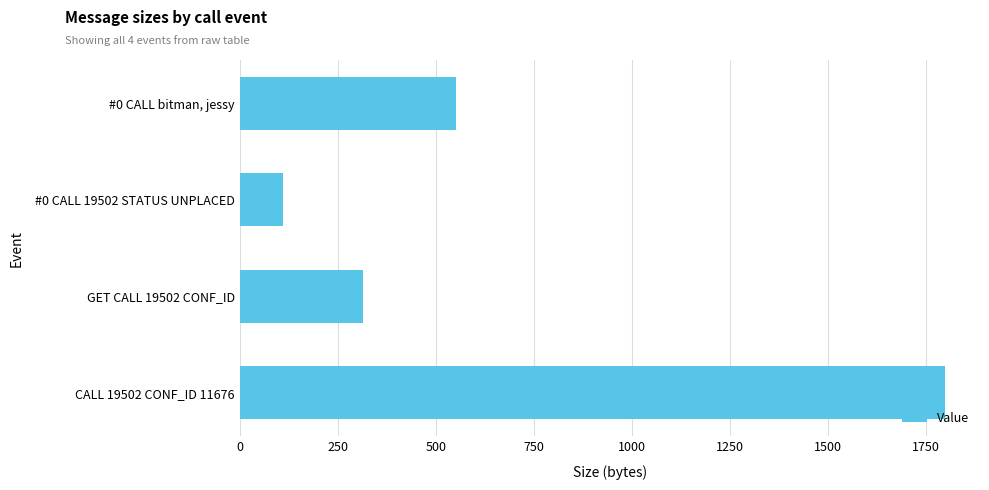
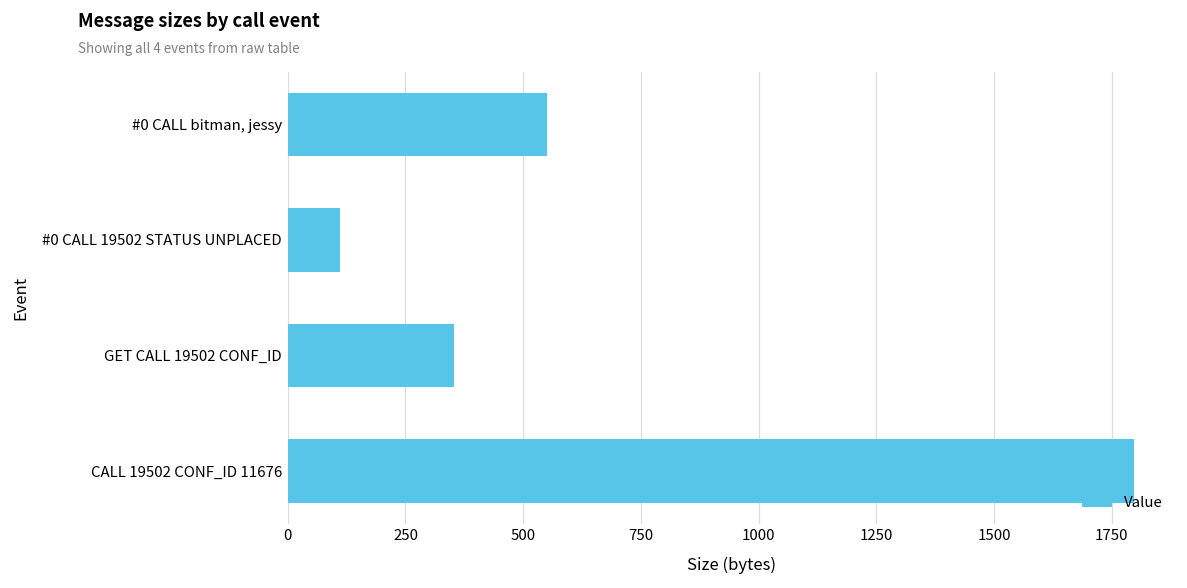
GET CALL 19502 CONF_ID: 310 -> 350
